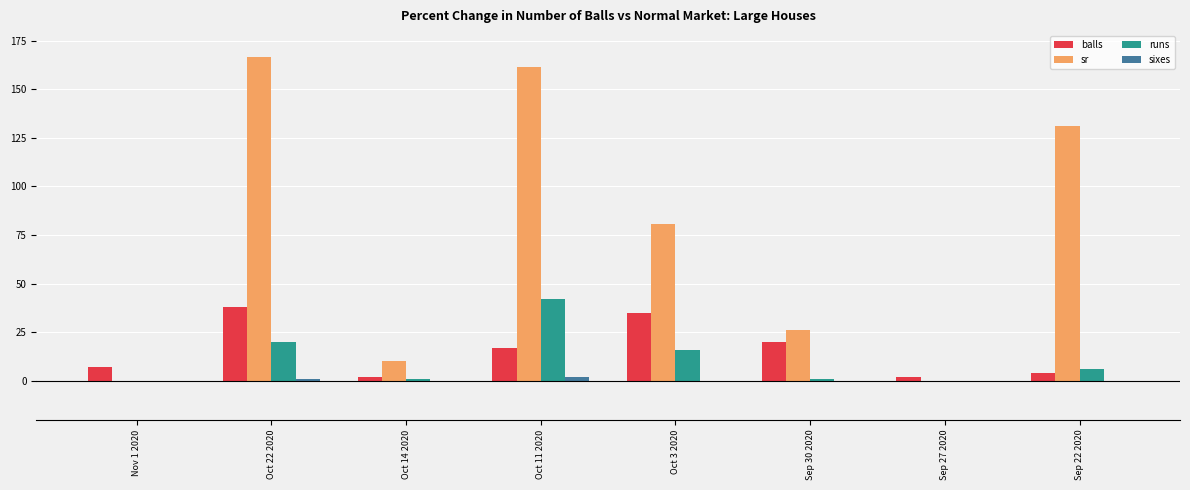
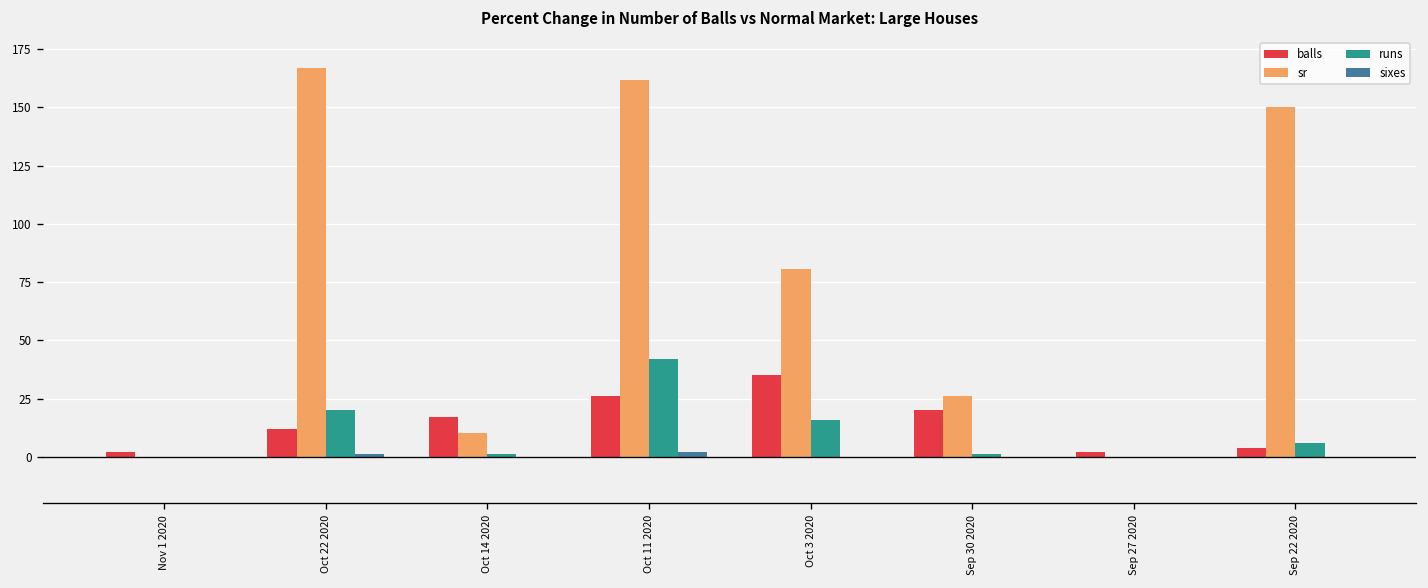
balls, Nov 1 2020: 7 -> 2
balls, Oct 22 2020: 38 -> 12
balls, Oct 14 2020: 2 -> 17
balls, Oct 11 2020: 17 -> 26
sr, Sep 22 2020: 131 -> 150
